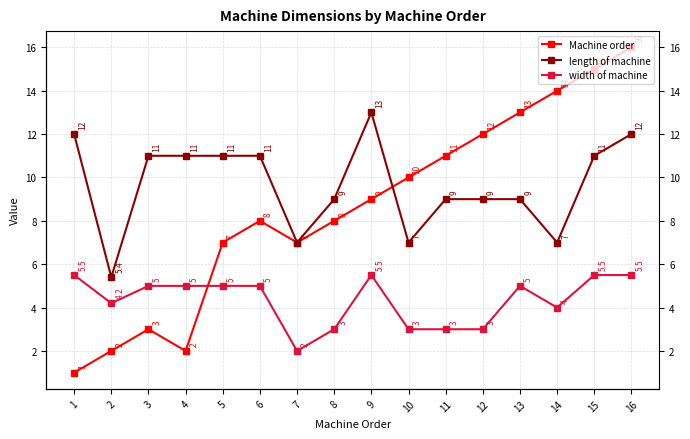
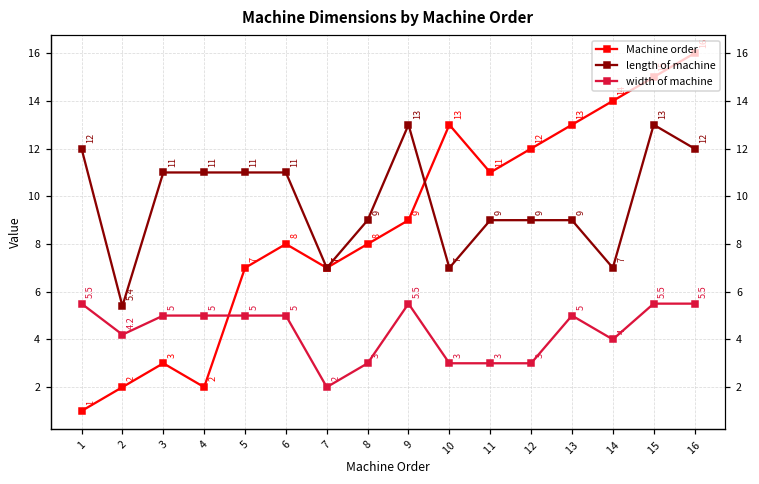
Machine order, 10: 10 -> 13
length of machine, 15: 11 -> 13
